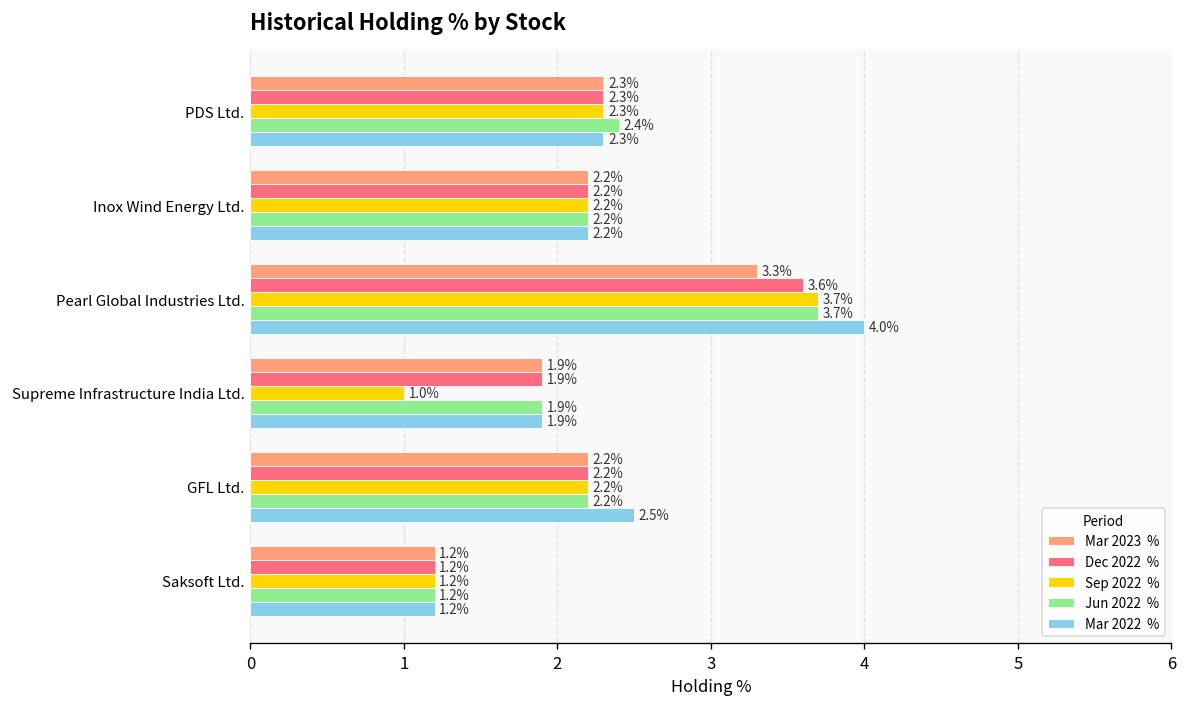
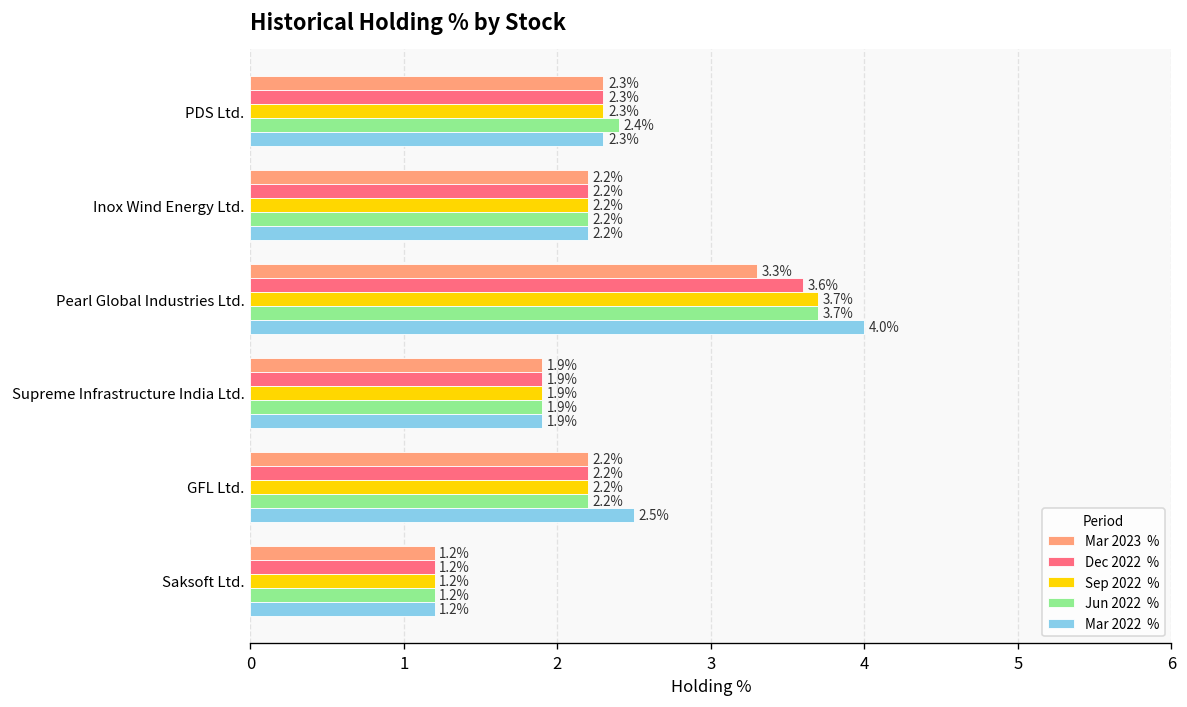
Sep 2022 %, Supreme Infrastructure India Ltd.: 1.0% -> 1.9%
